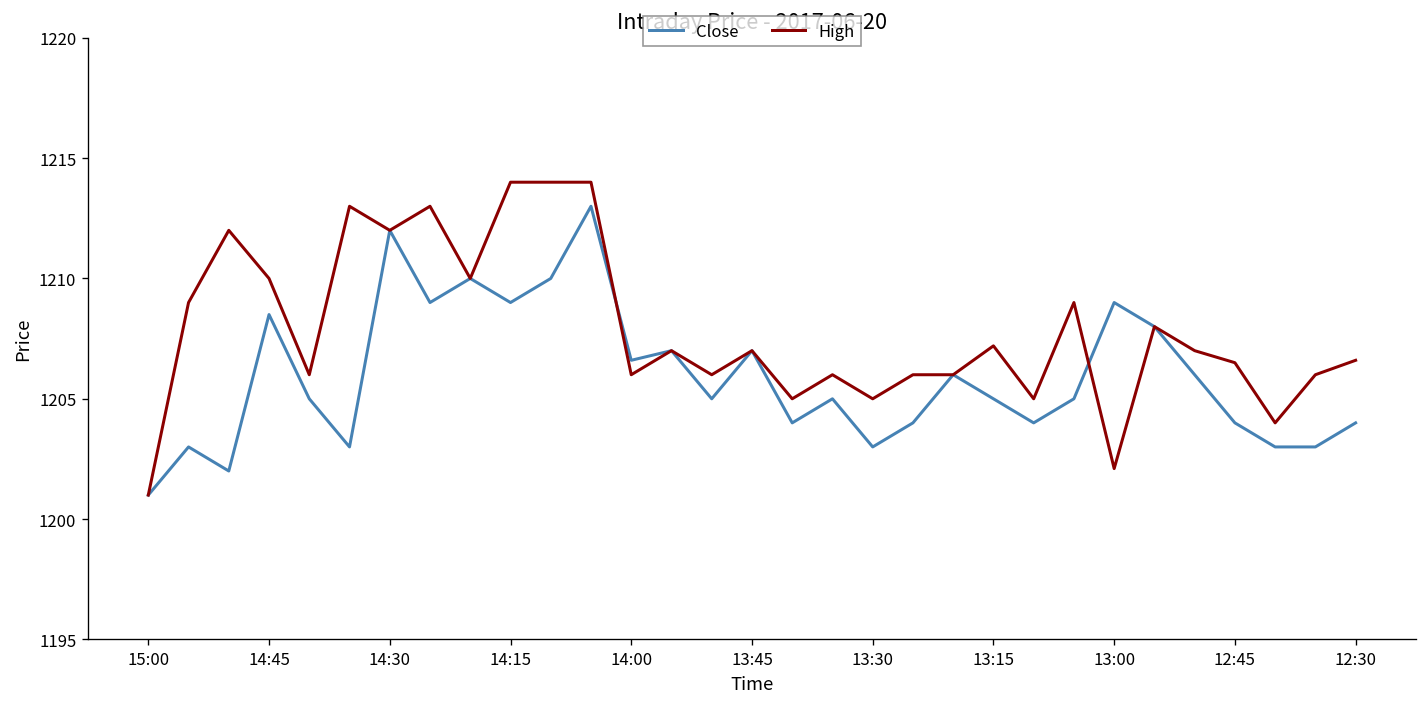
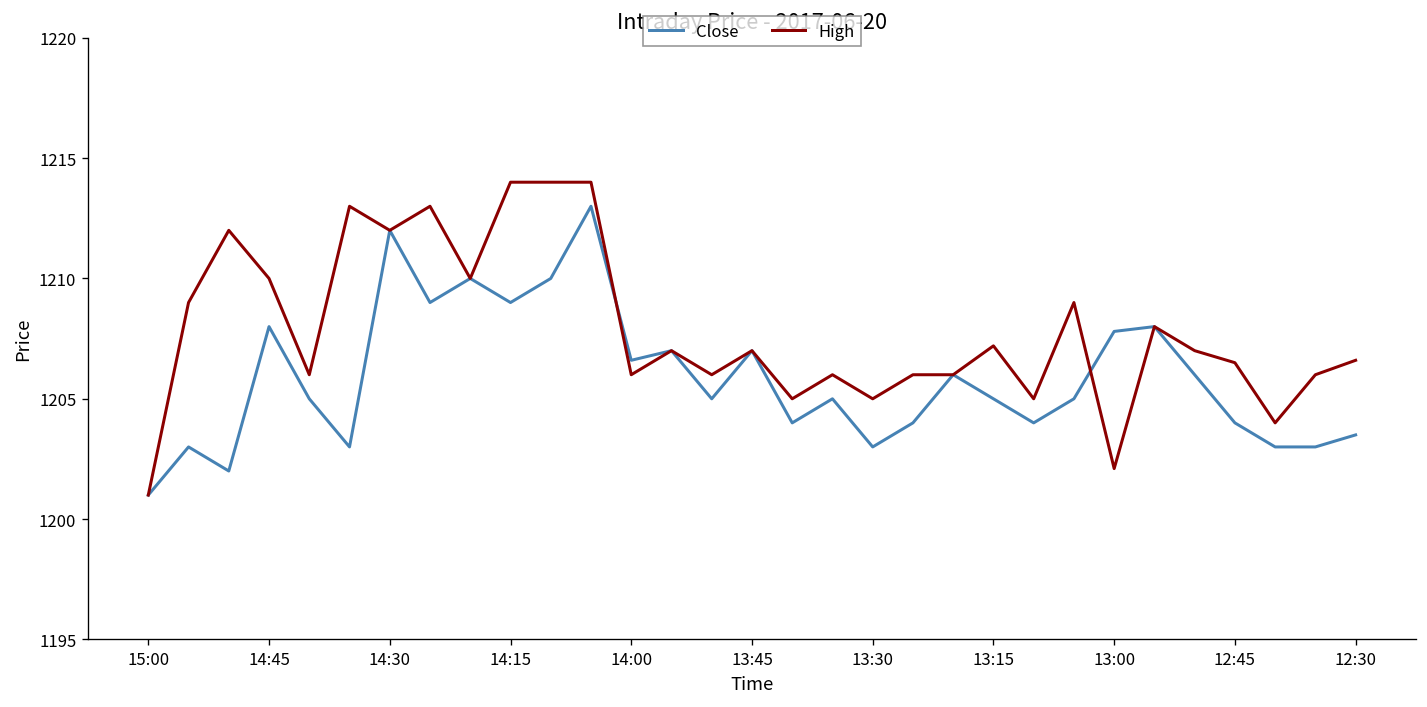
Close, 14:45: 1208.5 -> 1208.0
Close, 13:00: 1209.0 -> 1207.8
Close, 12:30: 1204.0 -> 1203.5
